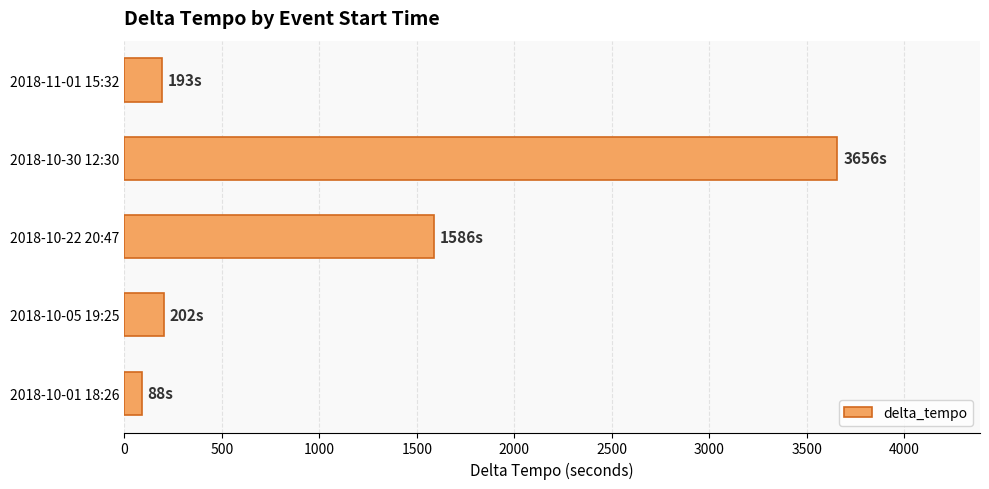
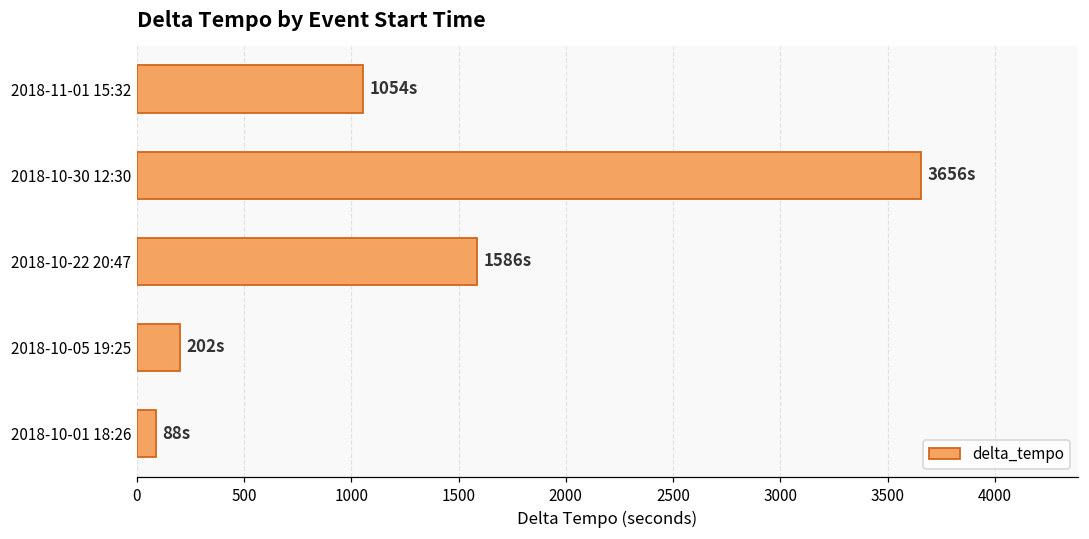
2018-11-01 15:32: 193s -> 1054s
